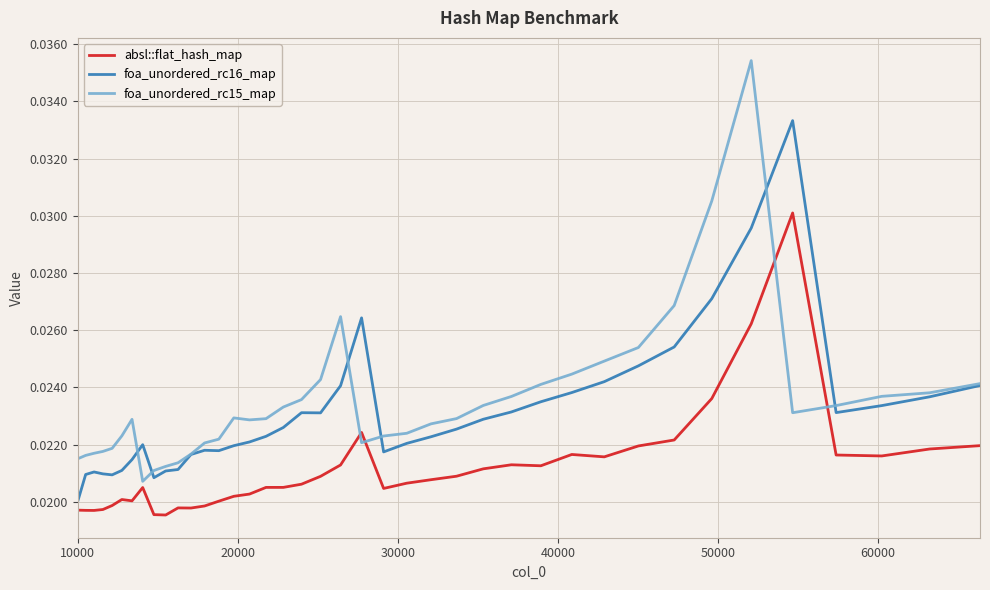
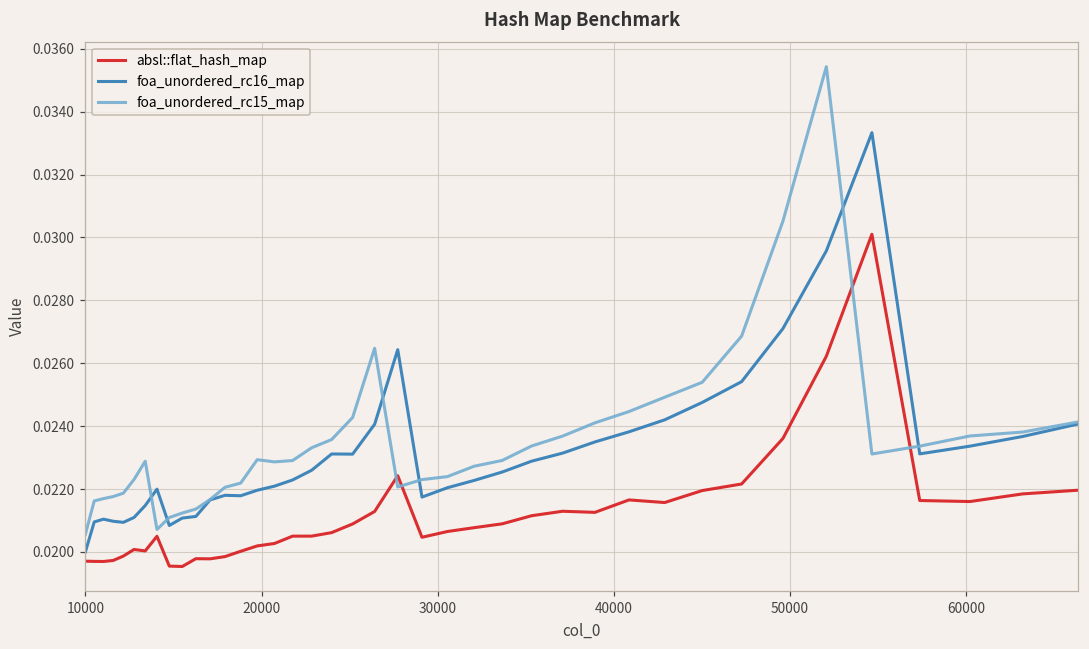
foa_unordered_rc15_map, 10000: 0.0215 -> 0.0206
